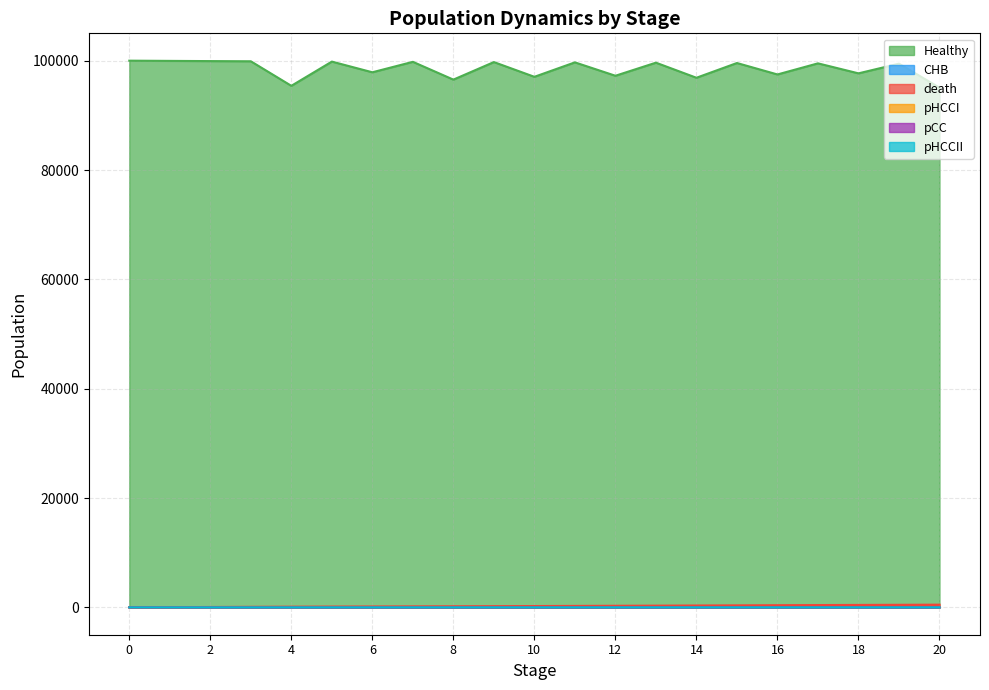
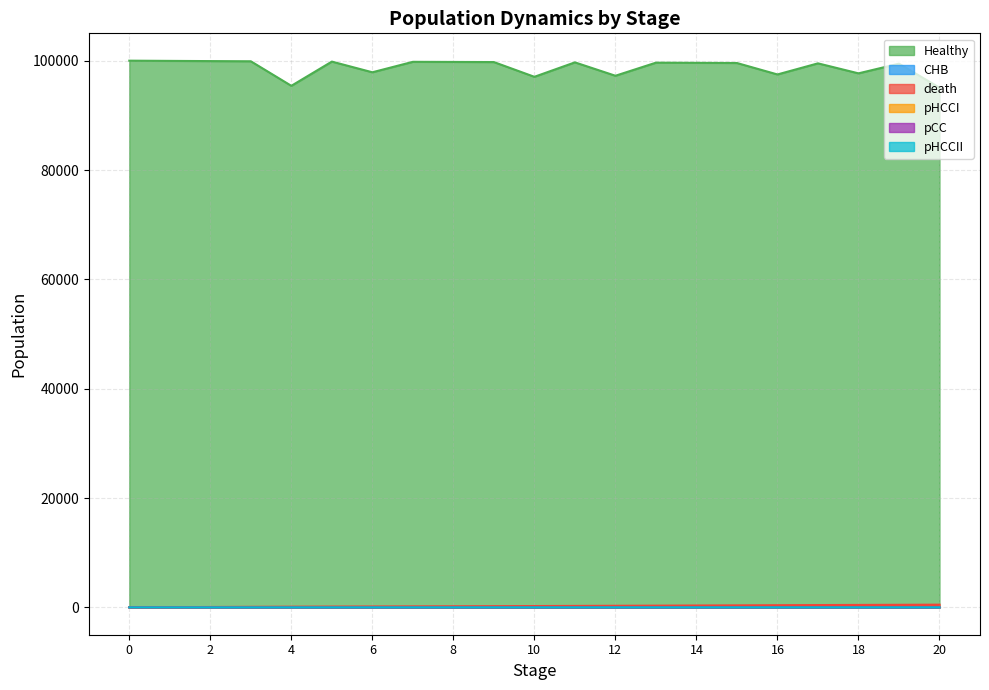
Healthy, 8: 97000 -> 100000
Healthy, 14: 97000 -> 100000
